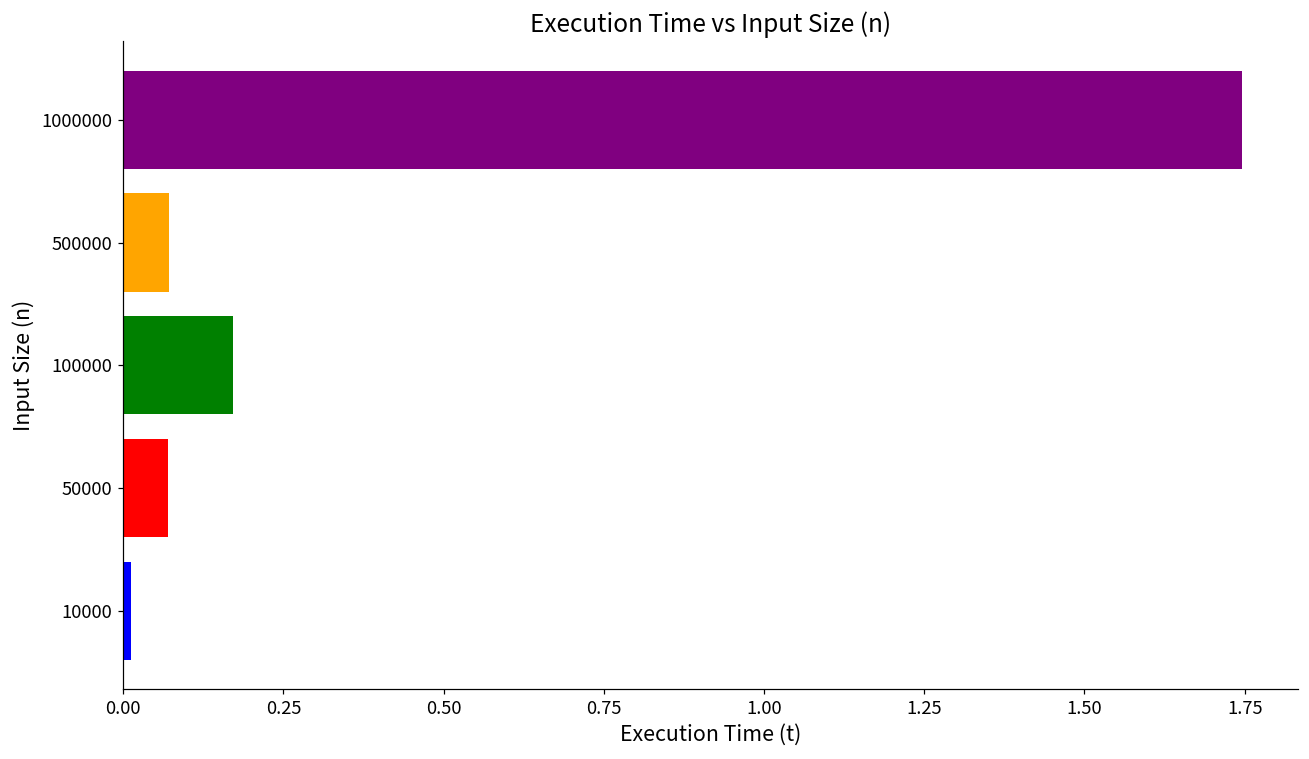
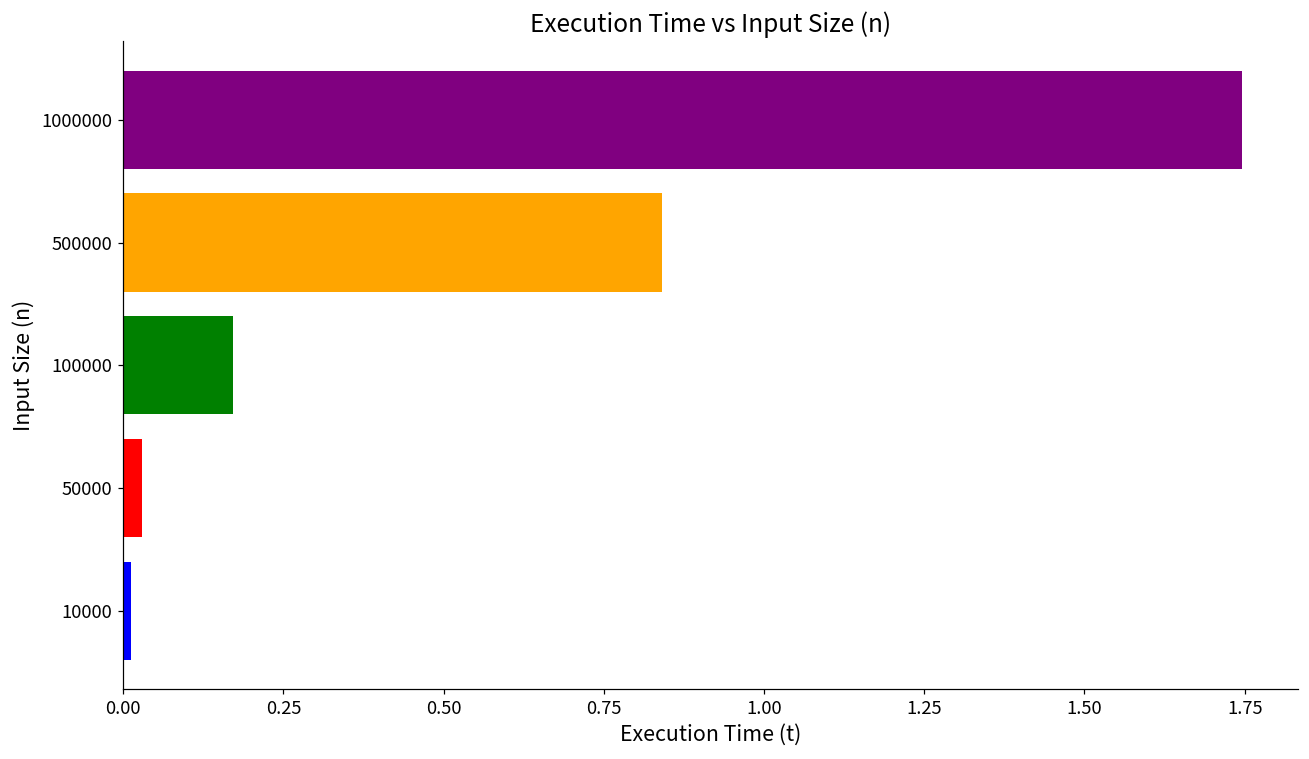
500000: 0.07 -> 0.84
50000: 0.07 -> 0.03
